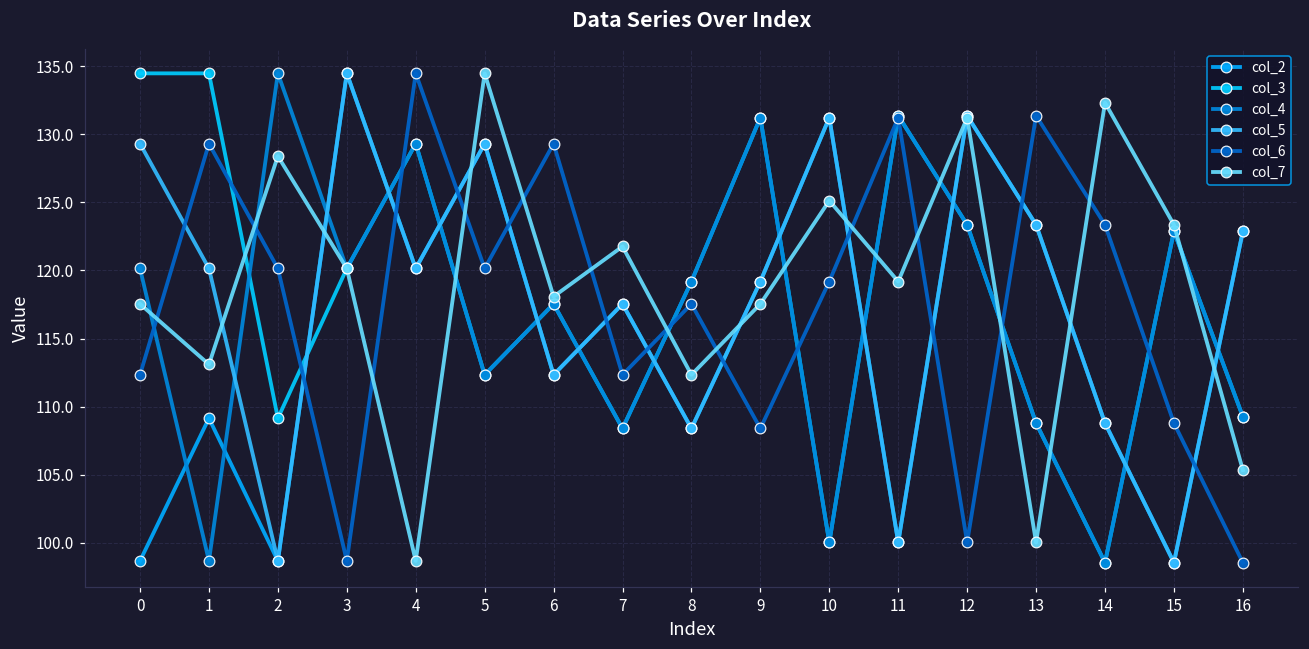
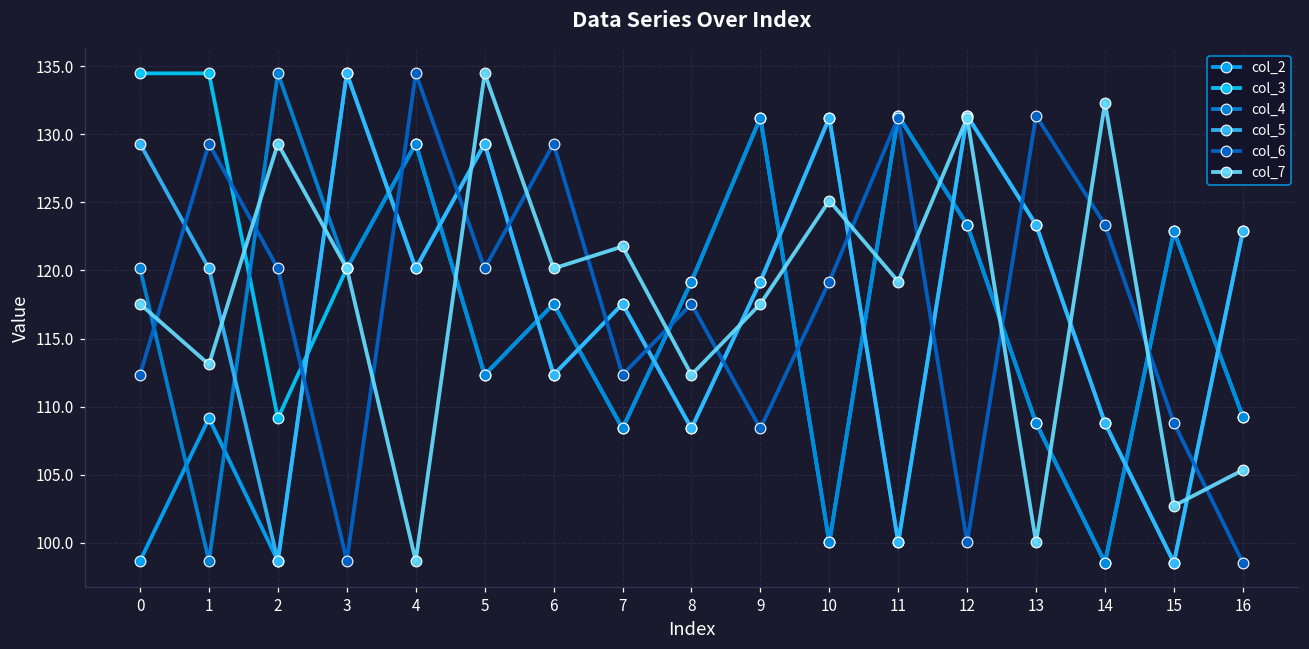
col_7, 2: 128.4 -> 129.3
col_7, 6: 118.1 -> 120.1
col_7, 15: 123.4 -> 102.7
